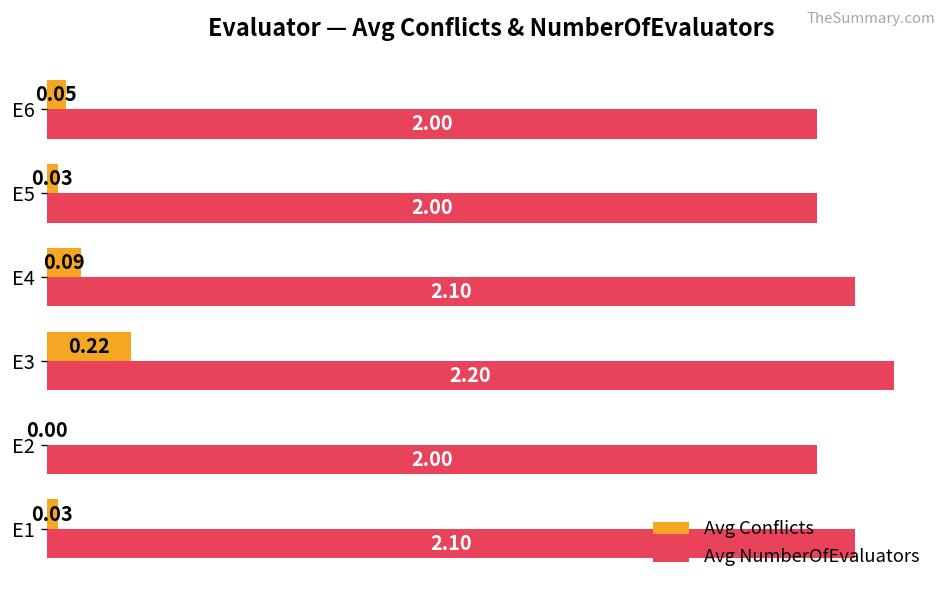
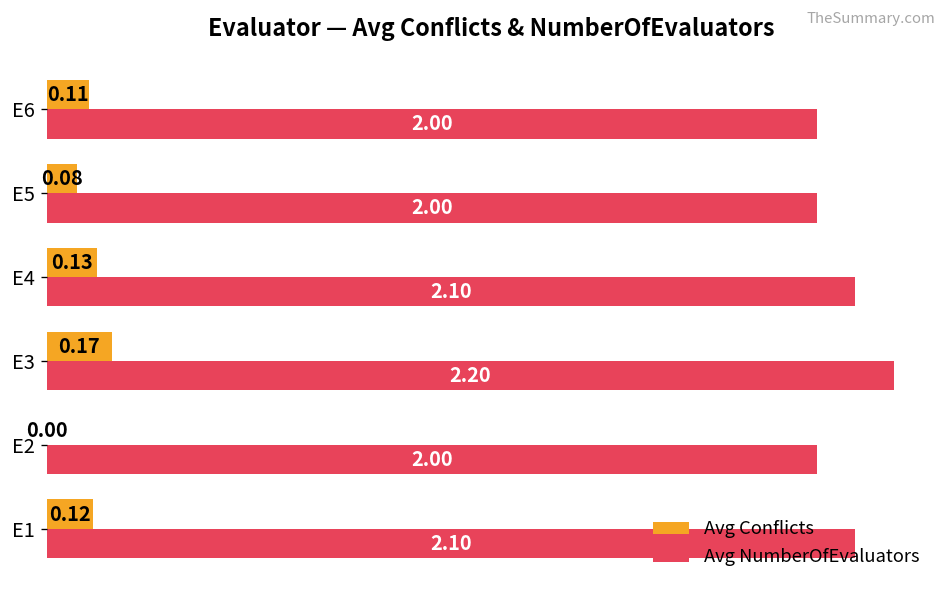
Avg Conflicts, E6: 0.05 -> 0.11
Avg Conflicts, E5: 0.03 -> 0.08
Avg Conflicts, E4: 0.09 -> 0.13
Avg Conflicts, E3: 0.22 -> 0.17
Avg Conflicts, E1: 0.03 -> 0.12
